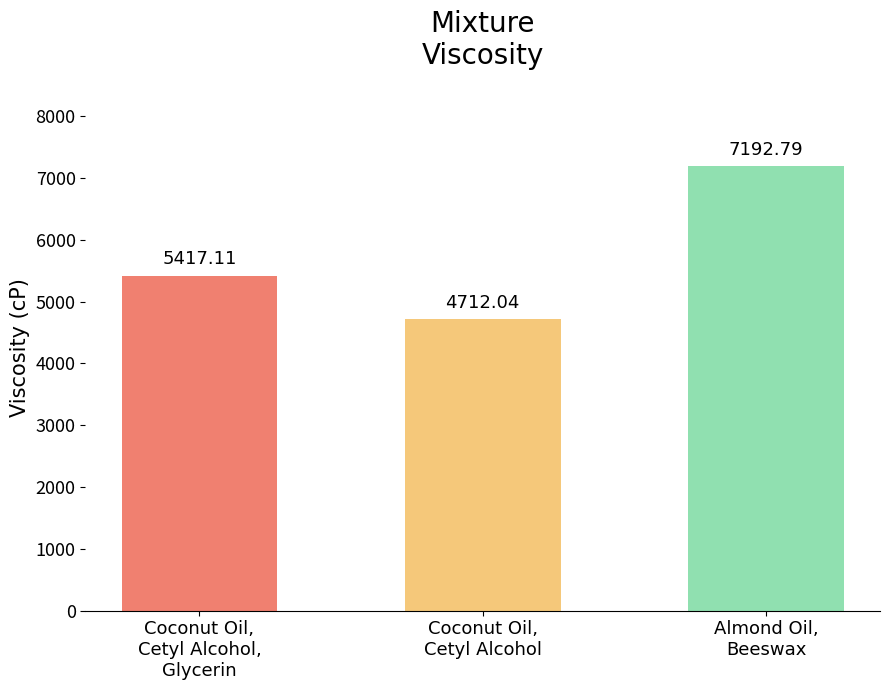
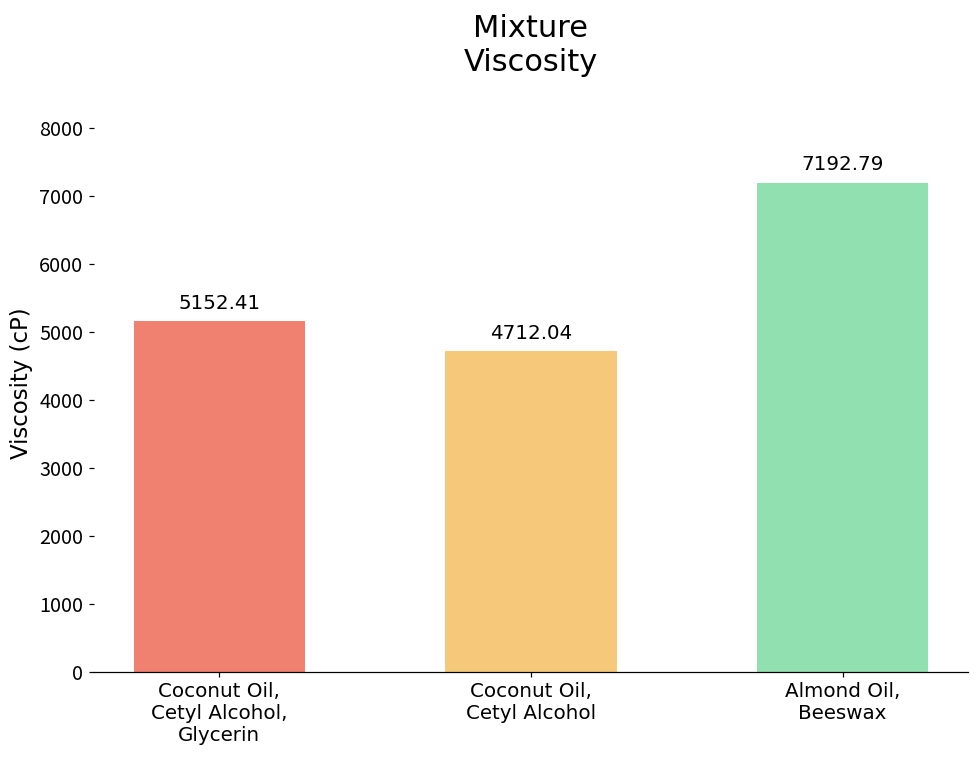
Coconut Oil, Cetyl Alcohol, Glycerin: 5417.11 -> 5152.41
